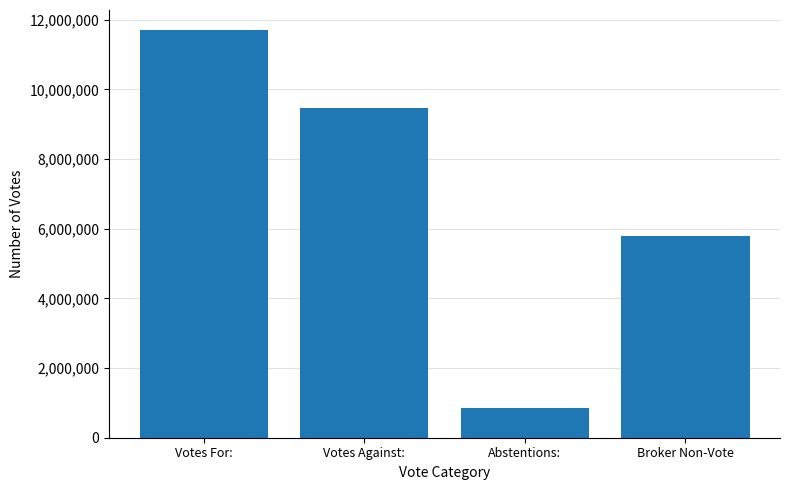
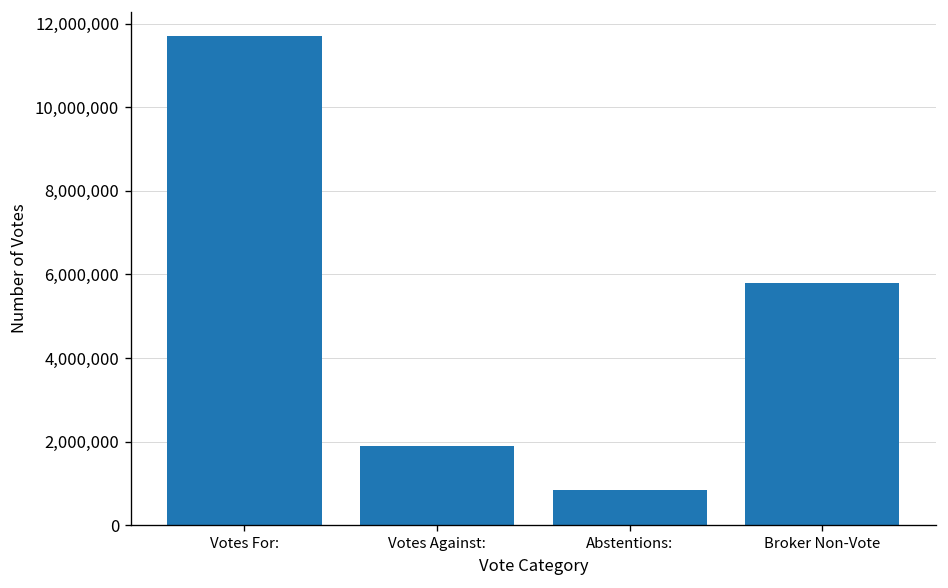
Votes Against:: 9,500,000 -> 1,900,000
